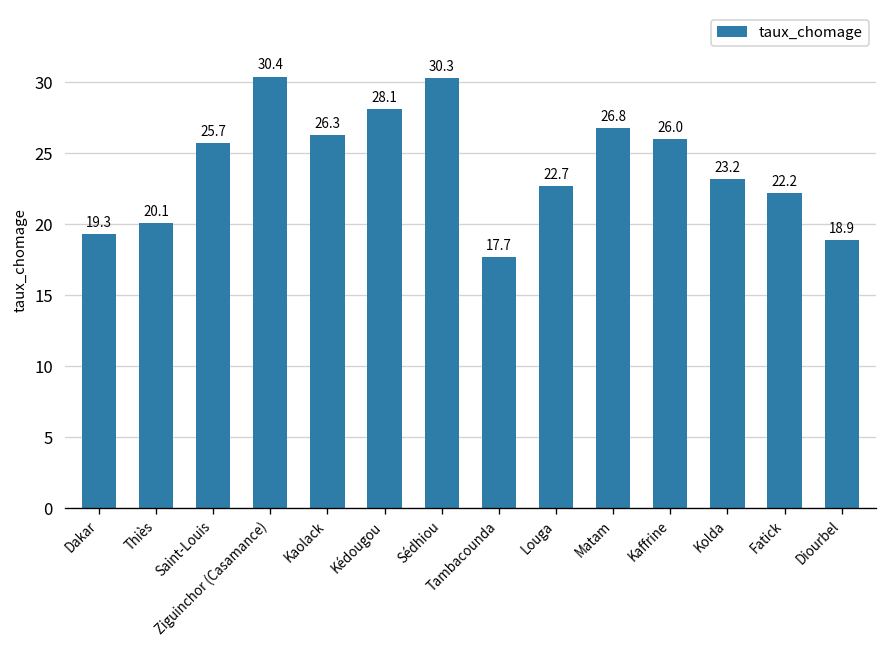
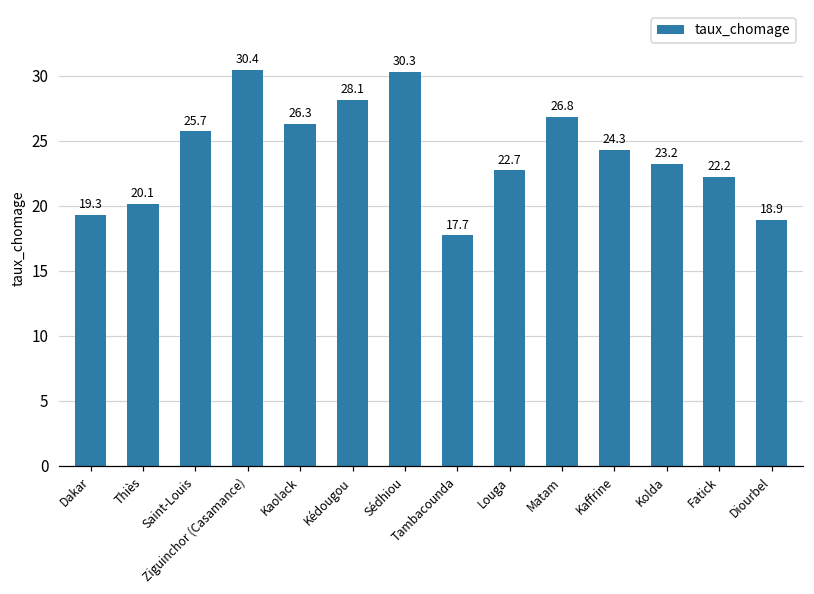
Kaffrine: 26.0 -> 24.3
